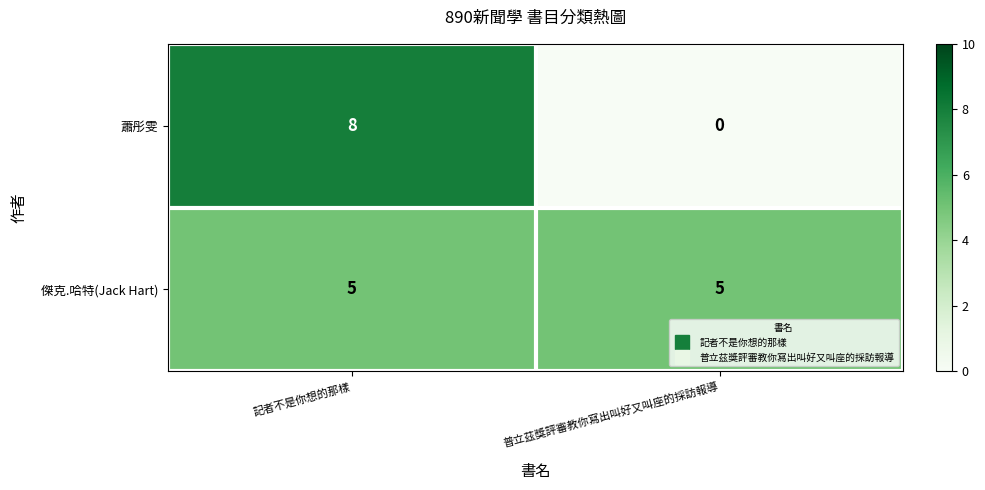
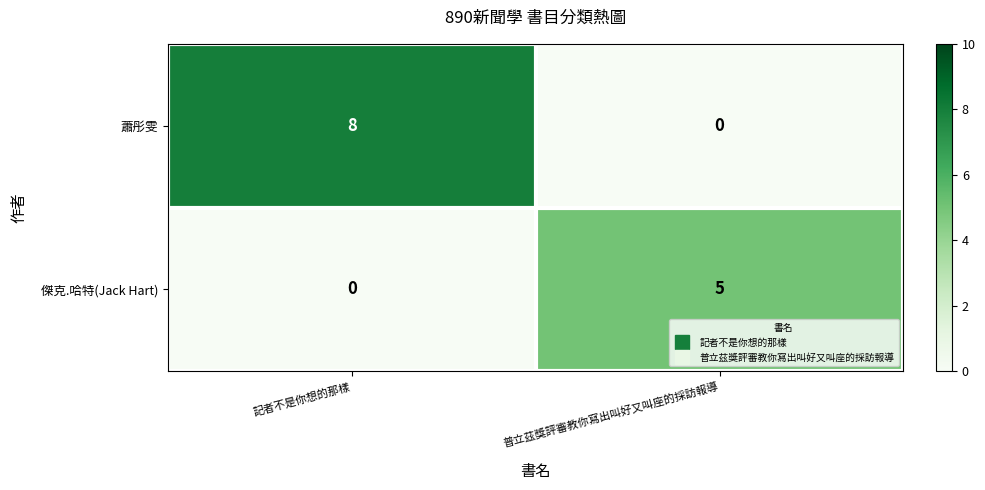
傑克.哈特(Jack Hart), 記者不是你想的那樣: 5 -> 0
